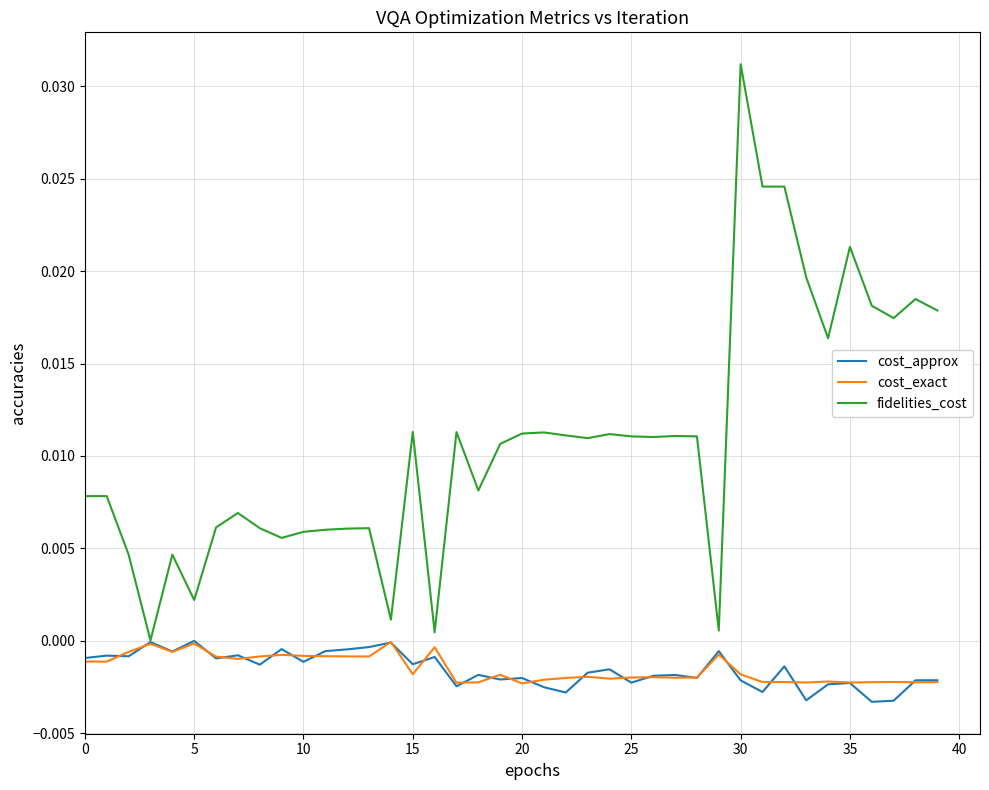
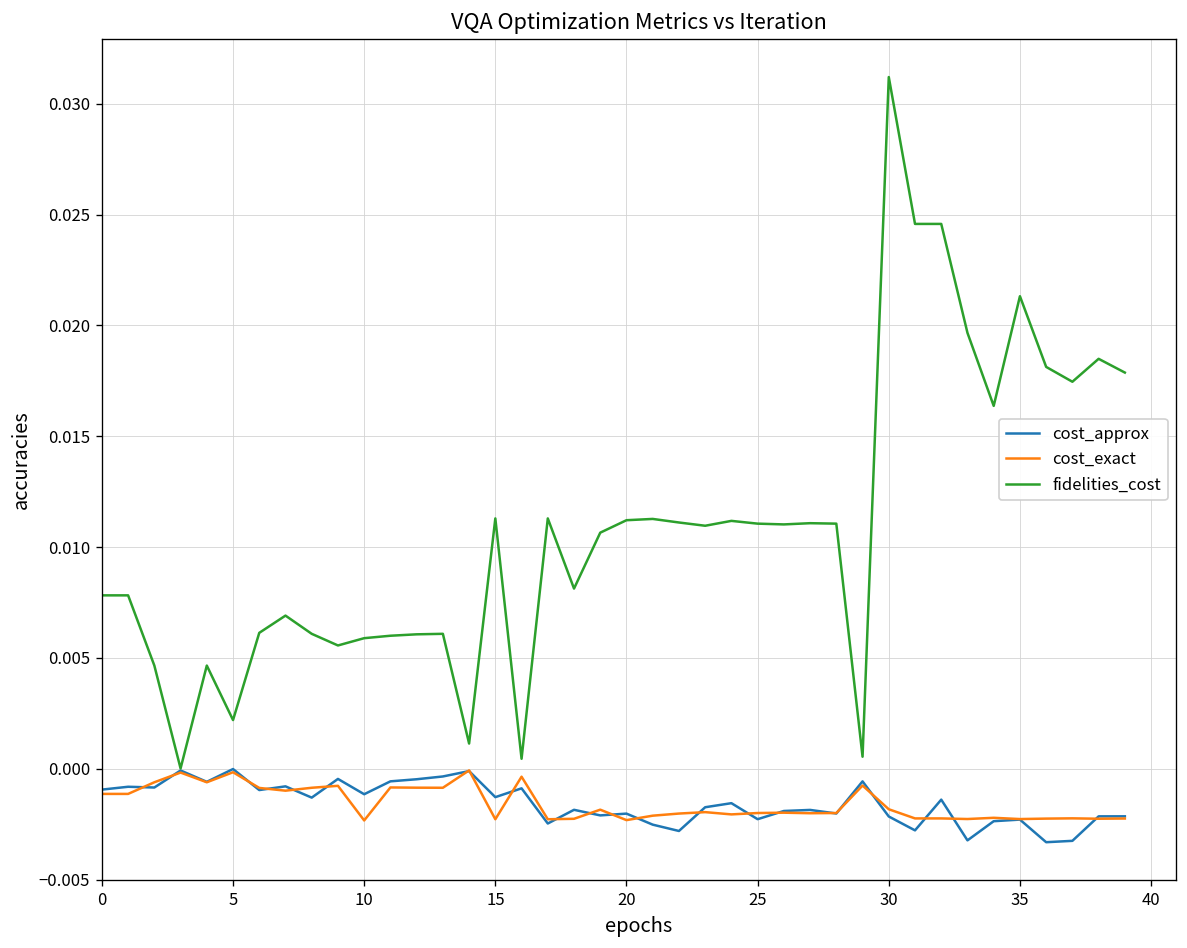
cost_exact, 10: -0.0008 -> -0.0023
cost_exact, 15: -0.0018 -> -0.0023
